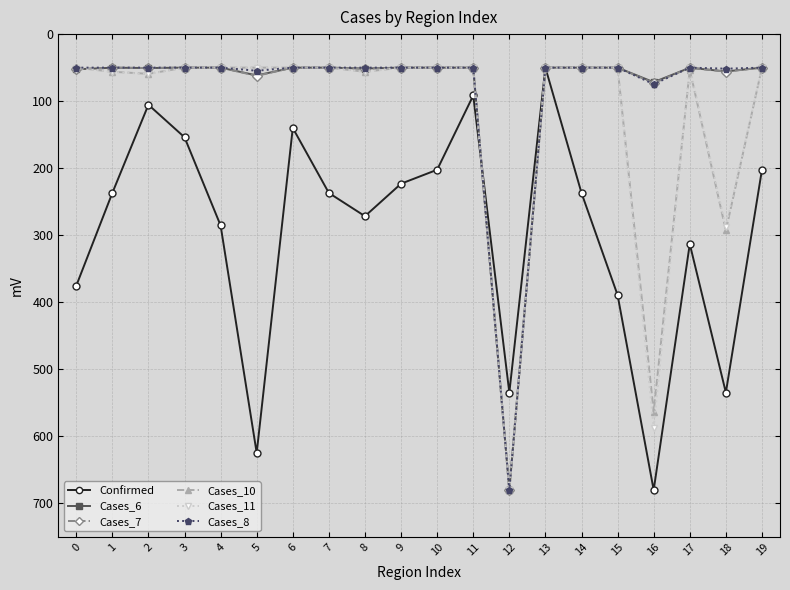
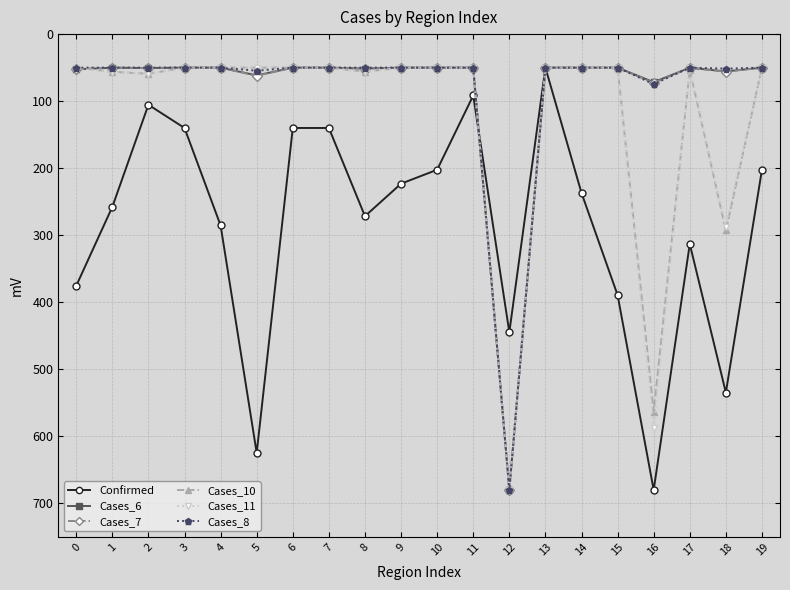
Confirmed, 1: 240 -> 260
Confirmed, 3: 150 -> 140
Confirmed, 7: 240 -> 140
Confirmed, 12: 530 -> 440
